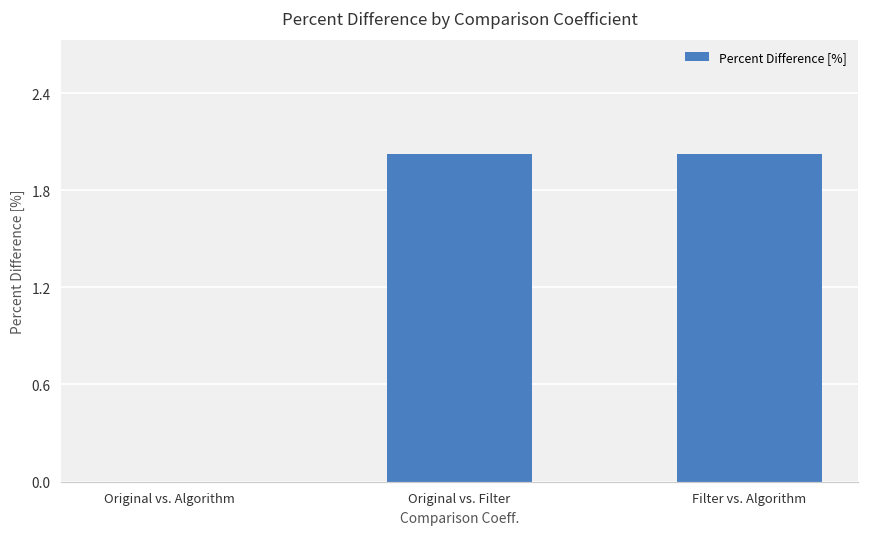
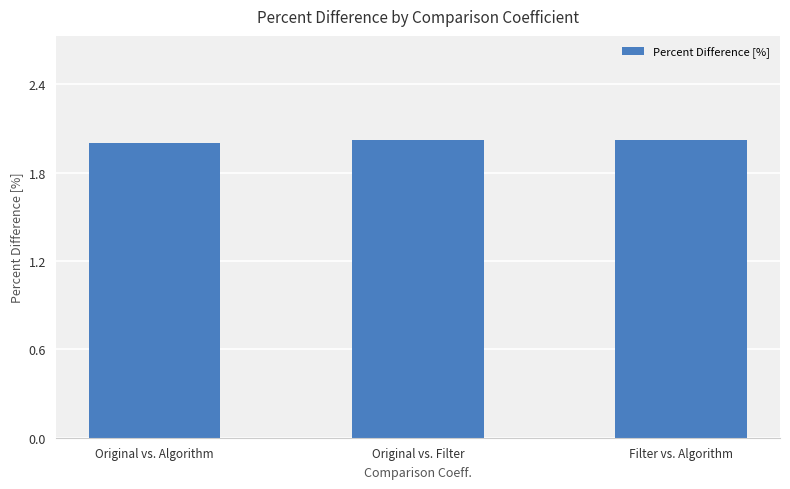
Original vs. Algorithm: 0 -> 2
